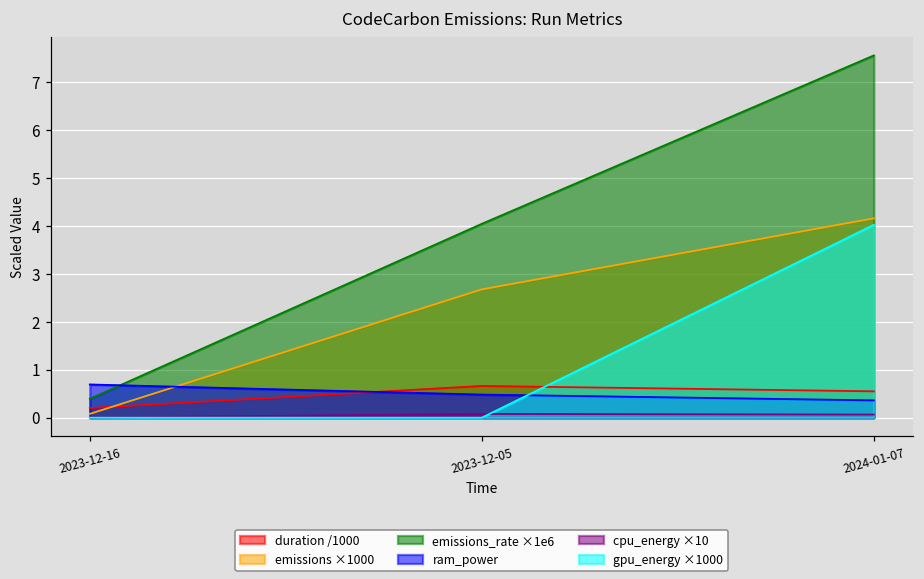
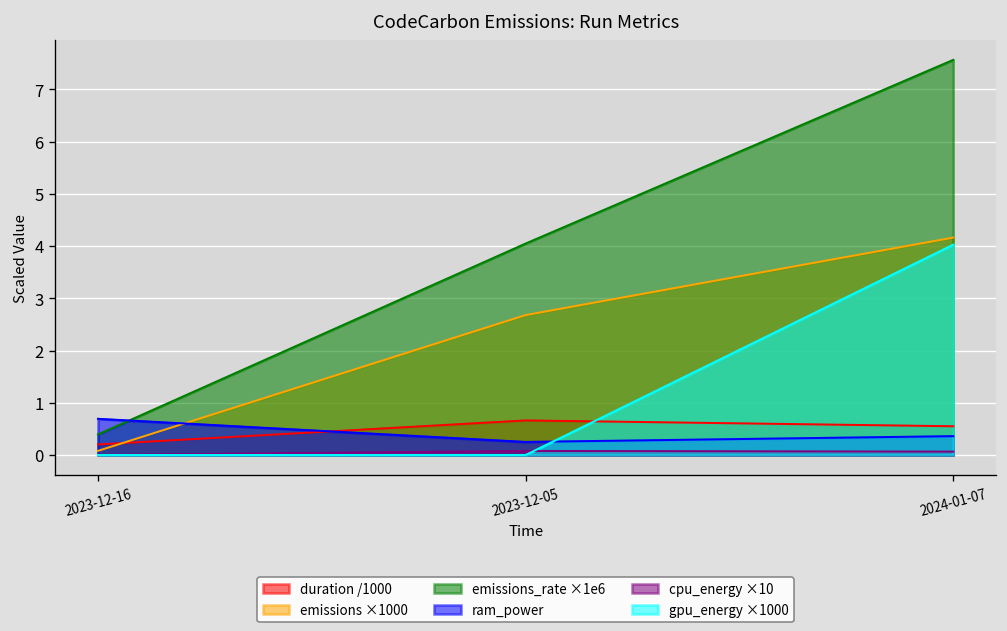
ram_power, 2023-12-05: 0.5 -> 0.3
